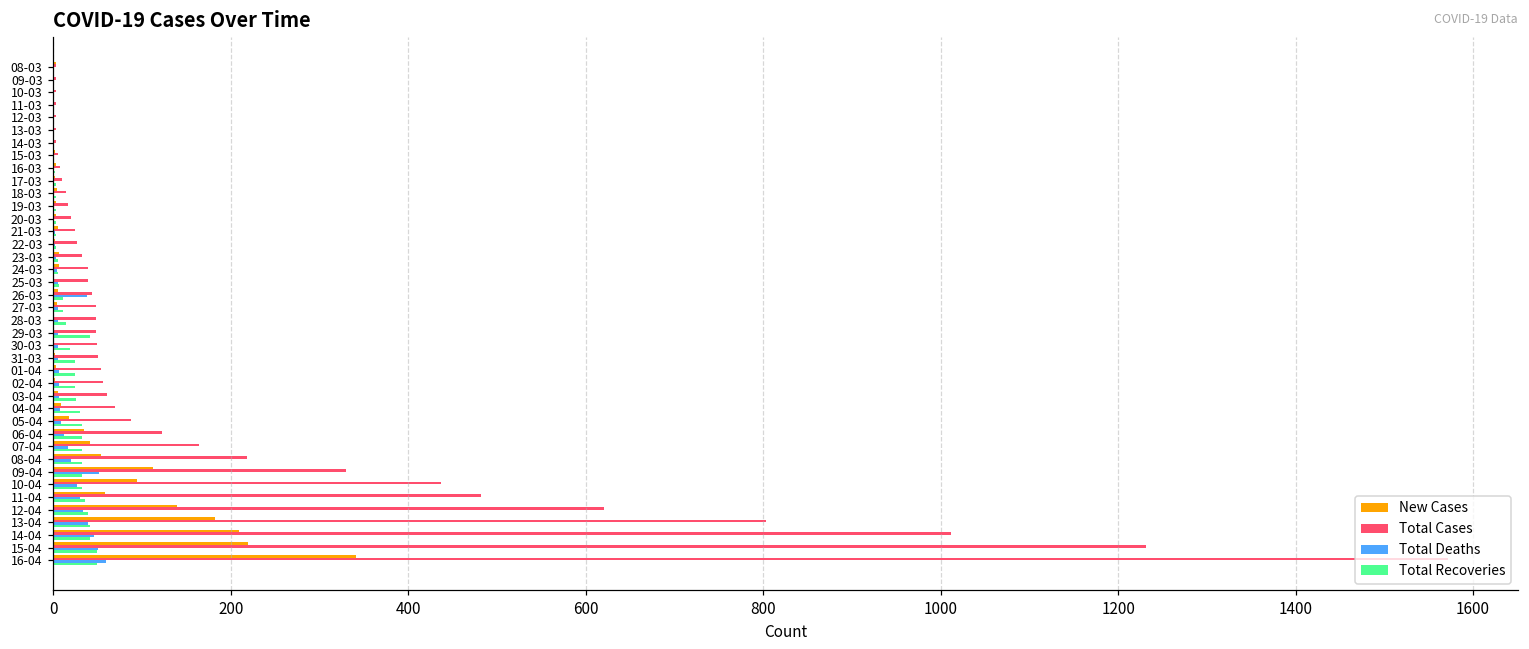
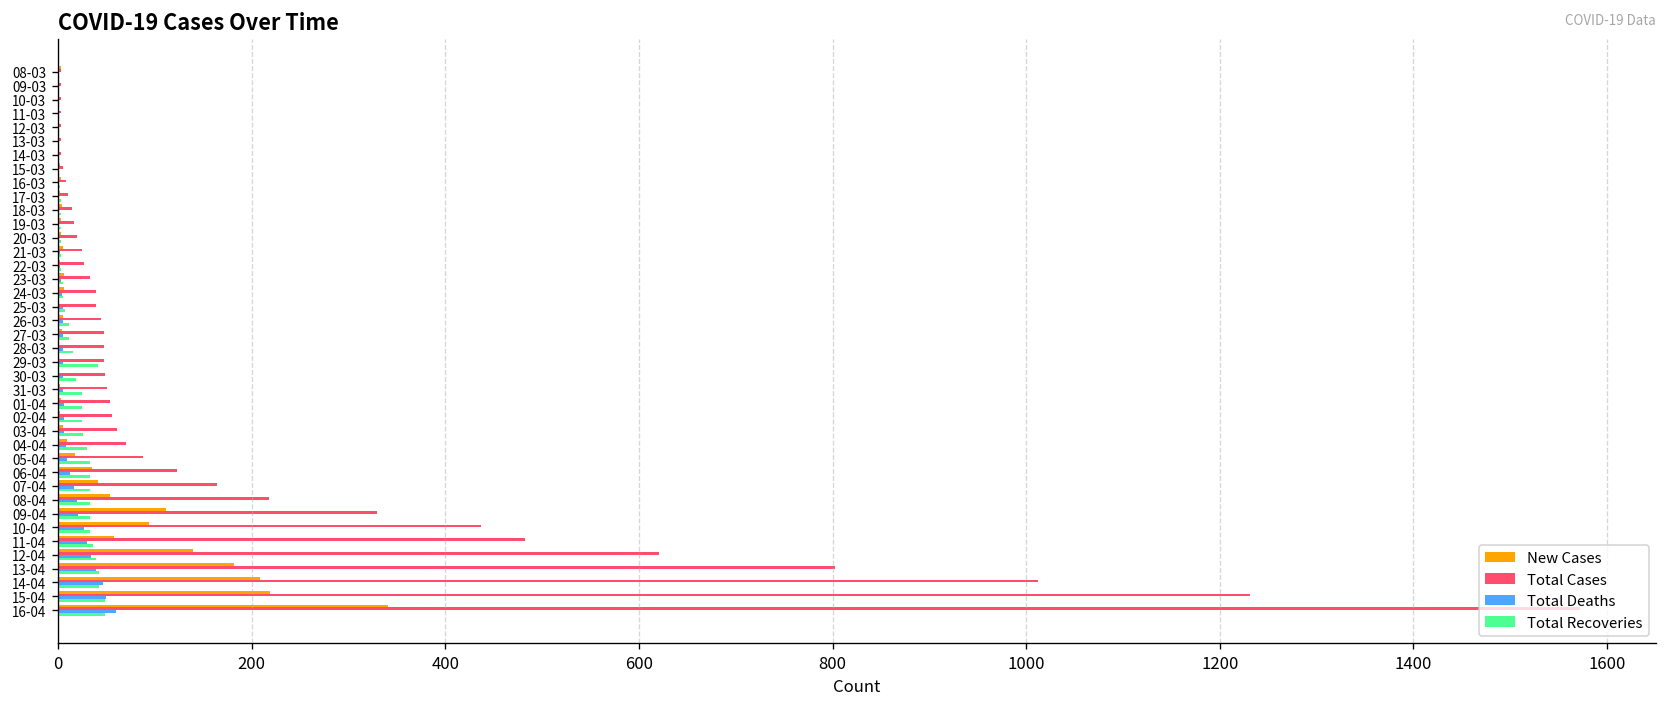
Total Deaths, 26-03: 40 -> 10
Total Deaths, 09-04: 50 -> 20
